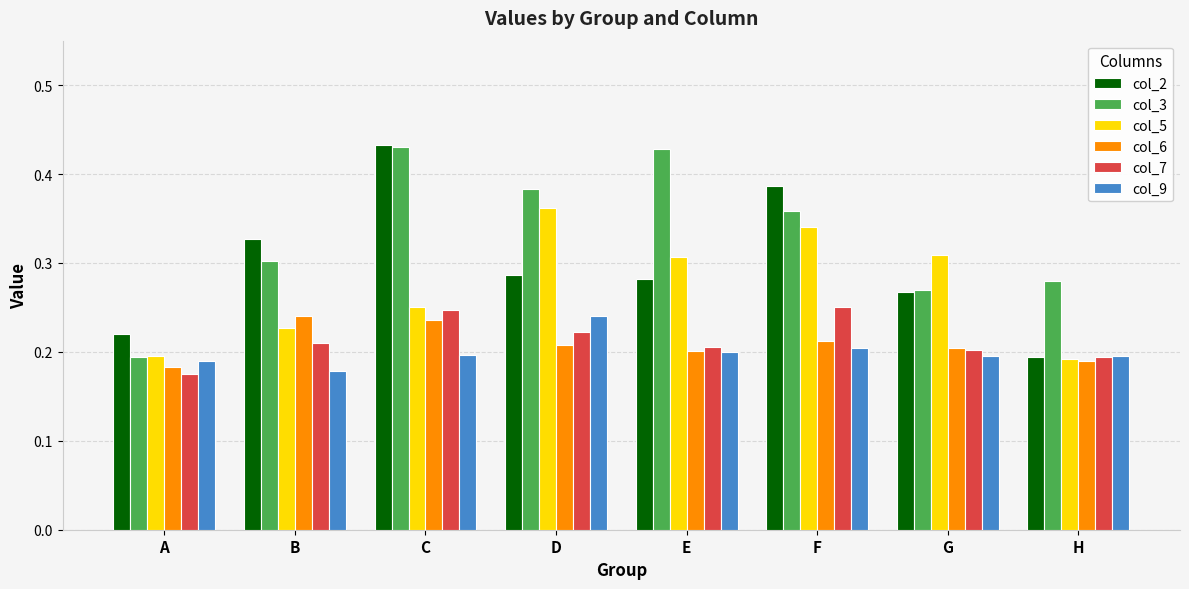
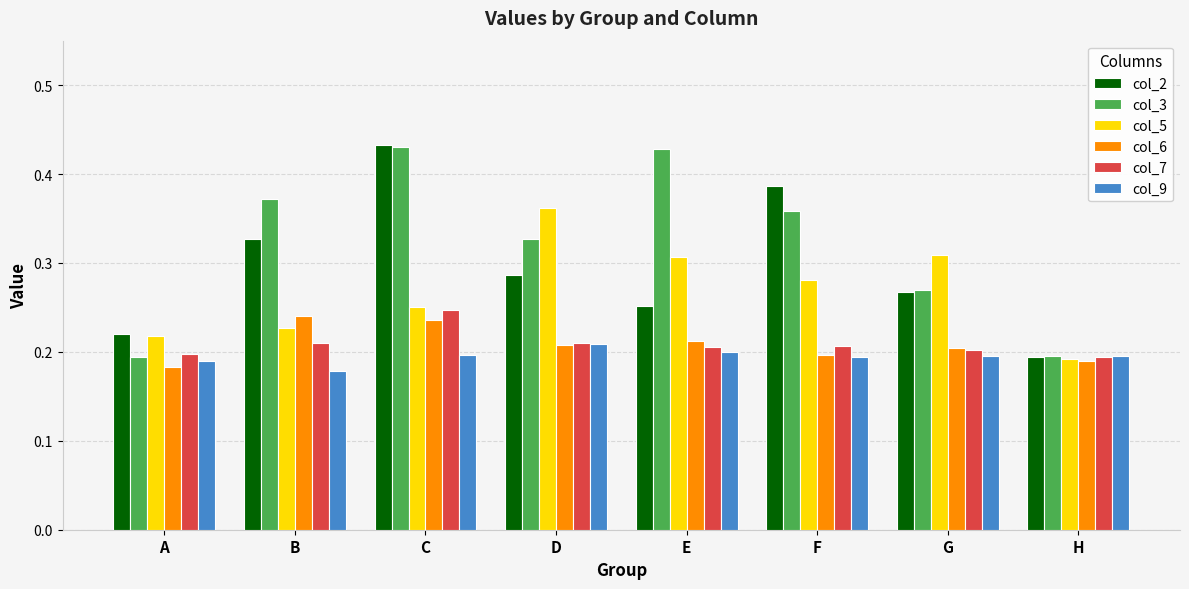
col_5, A: 0.20 -> 0.22
col_7, A: 0.18 -> 0.20
col_3, B: 0.30 -> 0.37
col_3, D: 0.38 -> 0.33
col_7, D: 0.22 -> 0.21
col_9, D: 0.24 -> 0.21
col_2, E: 0.28 -> 0.25
col_6, E: 0.20 -> 0.21
col_5, F: 0.34 -> 0.28
col_6, F: 0.21 -> 0.20
col_7, F: 0.25 -> 0.21
col_9, F: 0.20 -> 0.19
col_3, H: 0.28 -> 0.20
